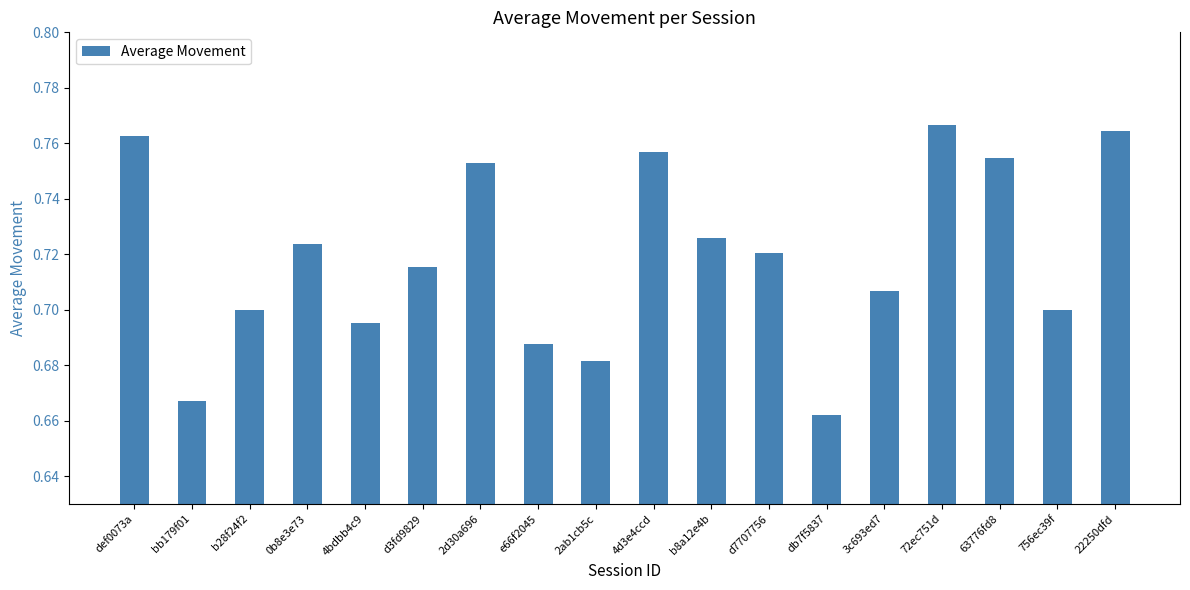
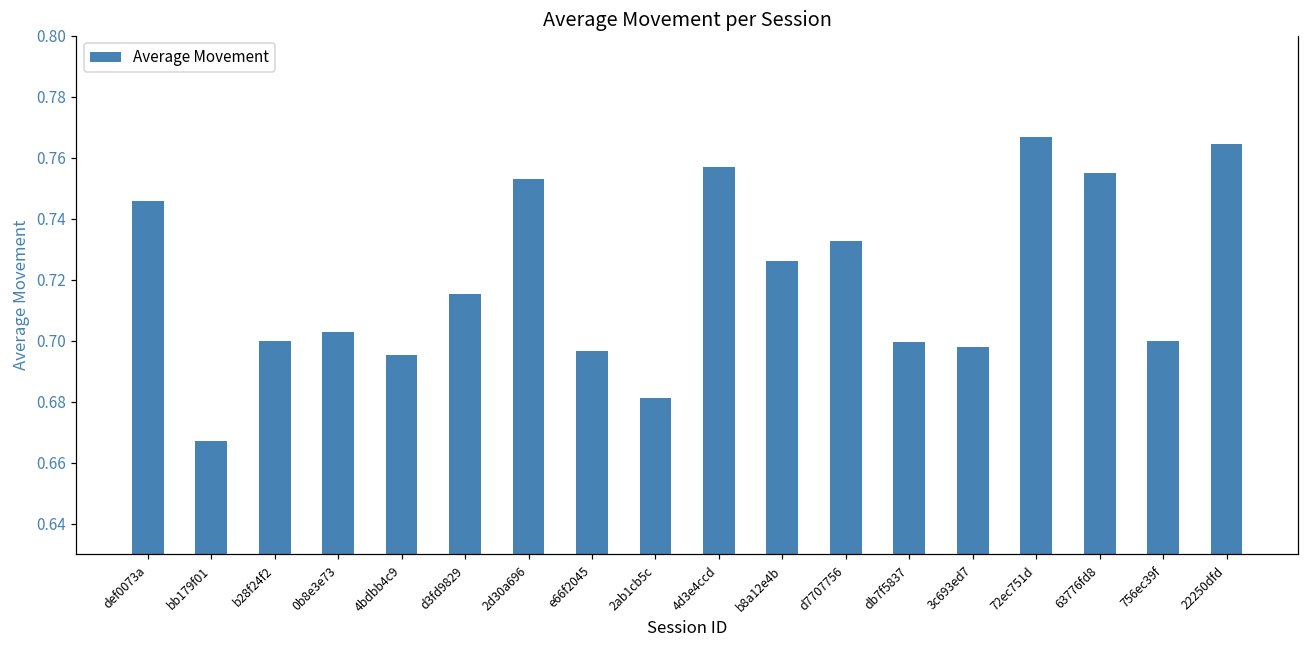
def0073a: 0.762 -> 0.746
0b8e3e73: 0.724 -> 0.703
e66f2045: 0.688 -> 0.697
d7707756: 0.721 -> 0.733
db7f5837: 0.662 -> 0.699
3c693ed7: 0.707 -> 0.698
